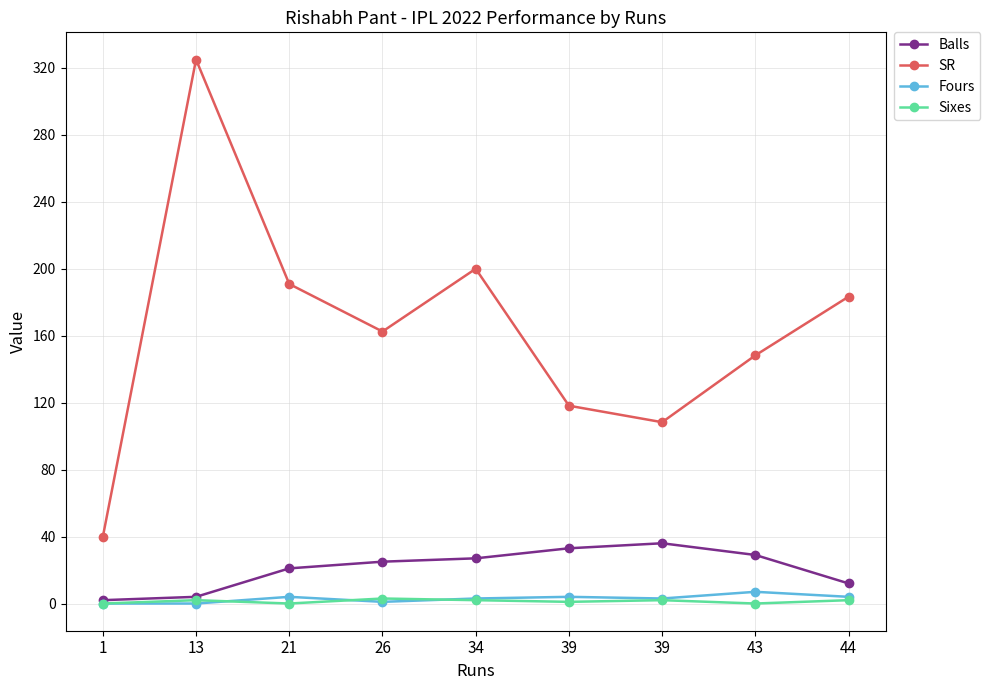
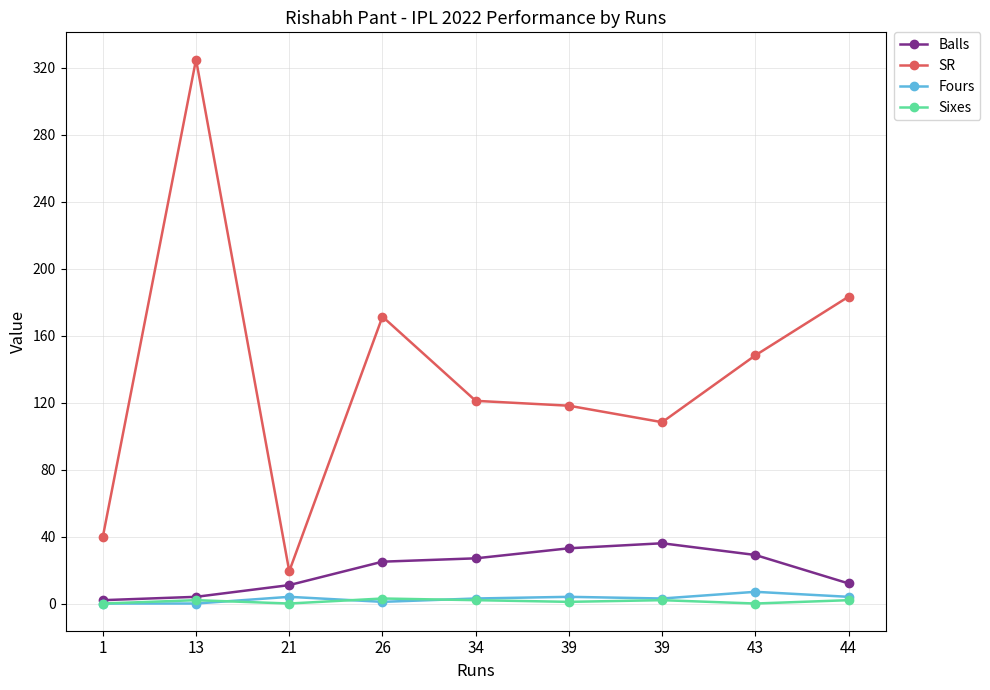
Balls, 21: 21 -> 11
SR, 21: 191 -> 19
SR, 26: 163 -> 171
SR, 34: 200 -> 121
